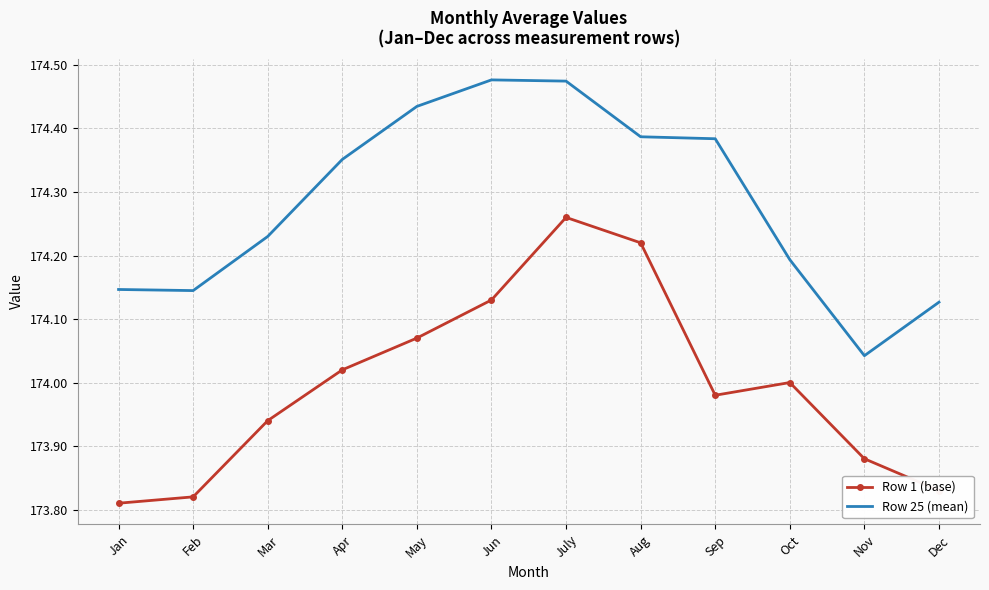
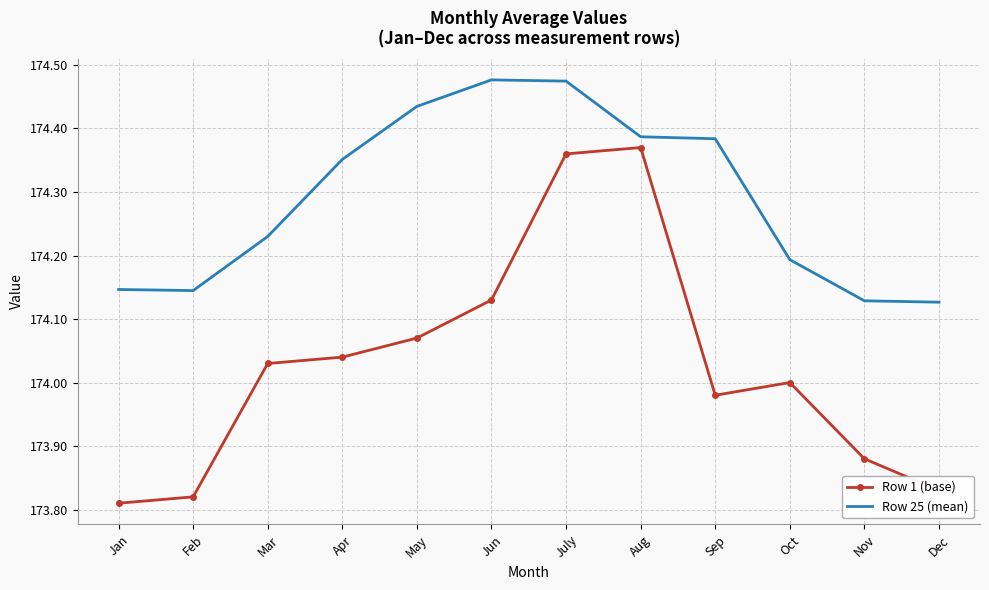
Row 1 (base), Mar: 173.94 -> 174.03
Row 1 (base), Apr: 174.02 -> 174.04
Row 1 (base), July: 174.26 -> 174.36
Row 1 (base), Aug: 174.22 -> 174.37
Row 25 (mean), Nov: 174.04 -> 174.13
